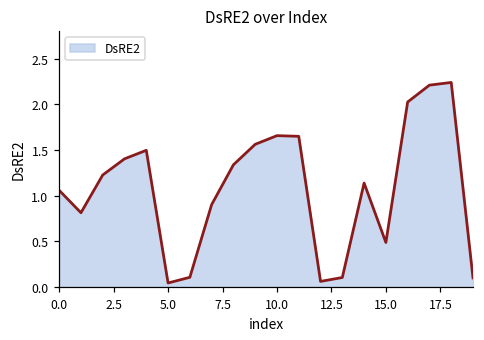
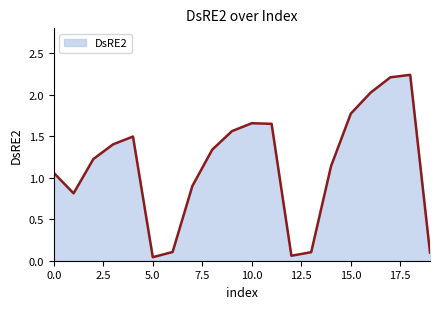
15.0: 0.5 -> 1.8
